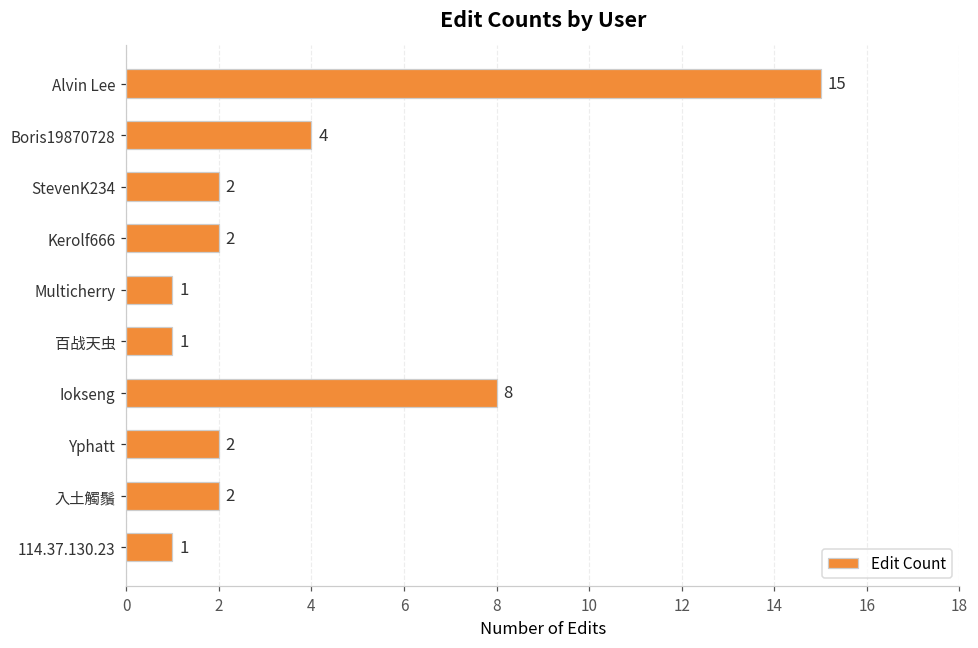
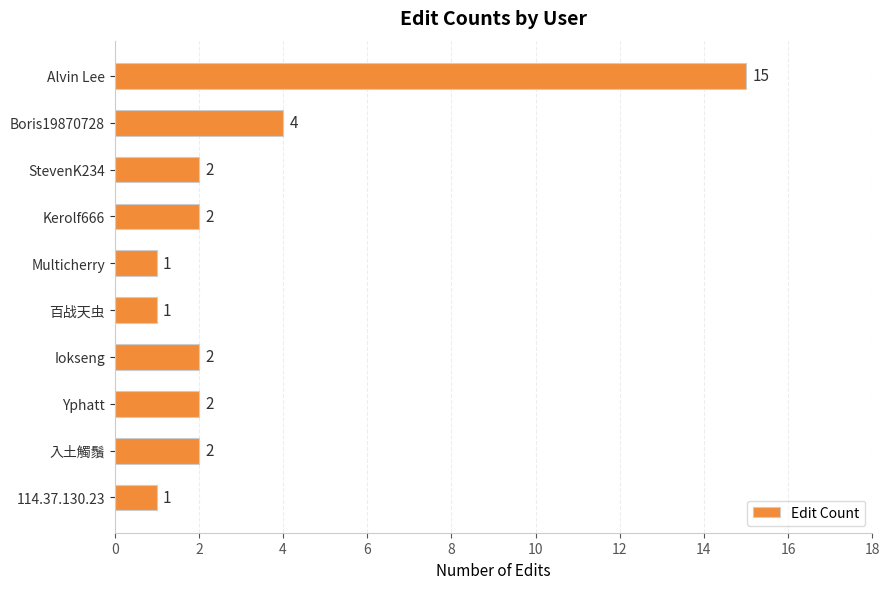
Iokseng: 8 -> 2
